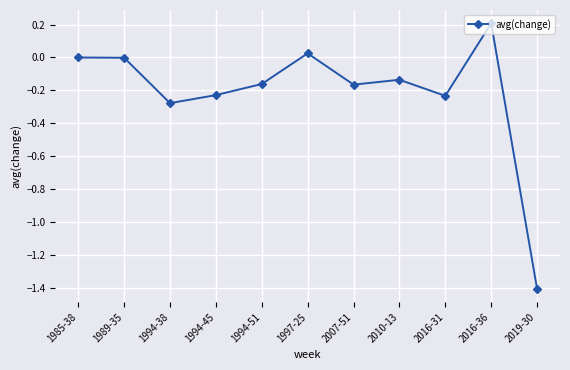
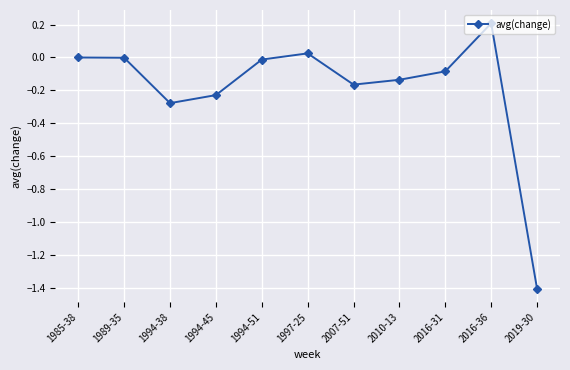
1994-51: -0.16 -> -0.01
2016-31: -0.23 -> -0.08
